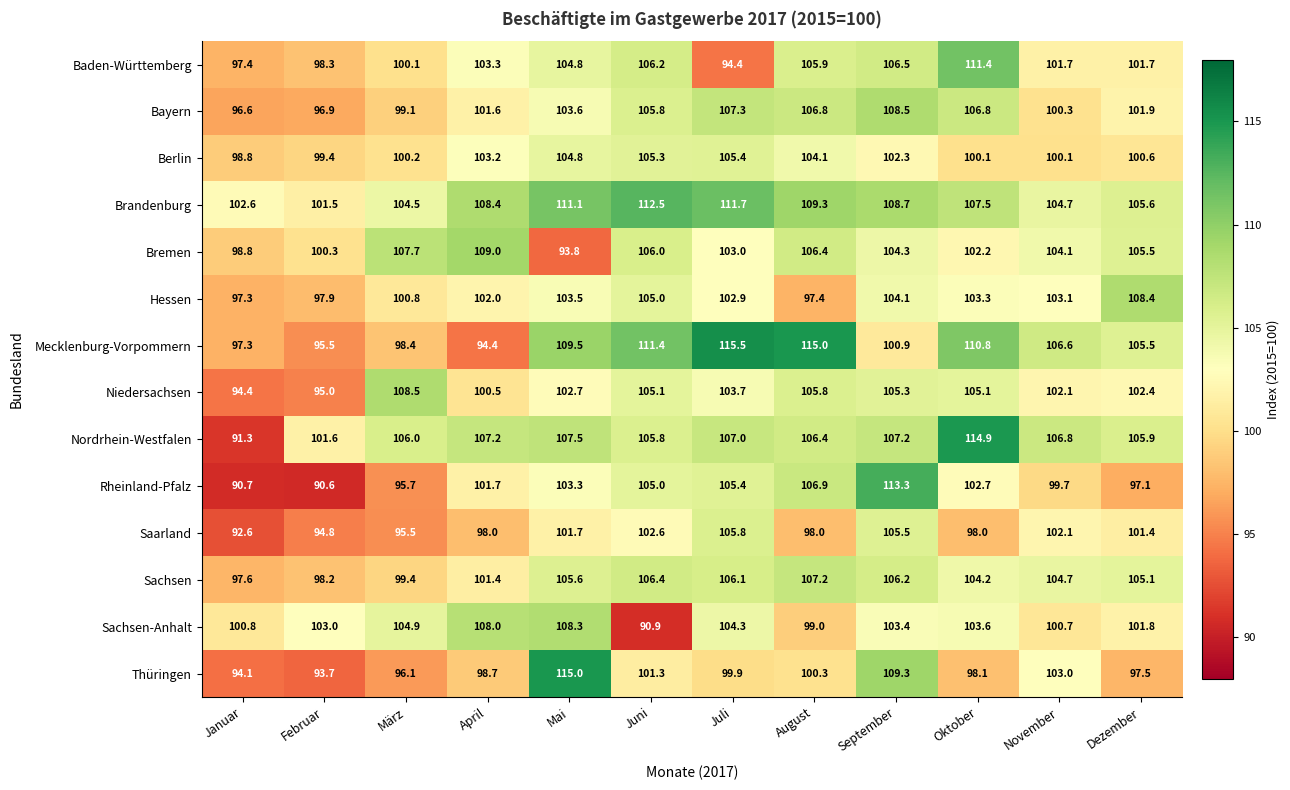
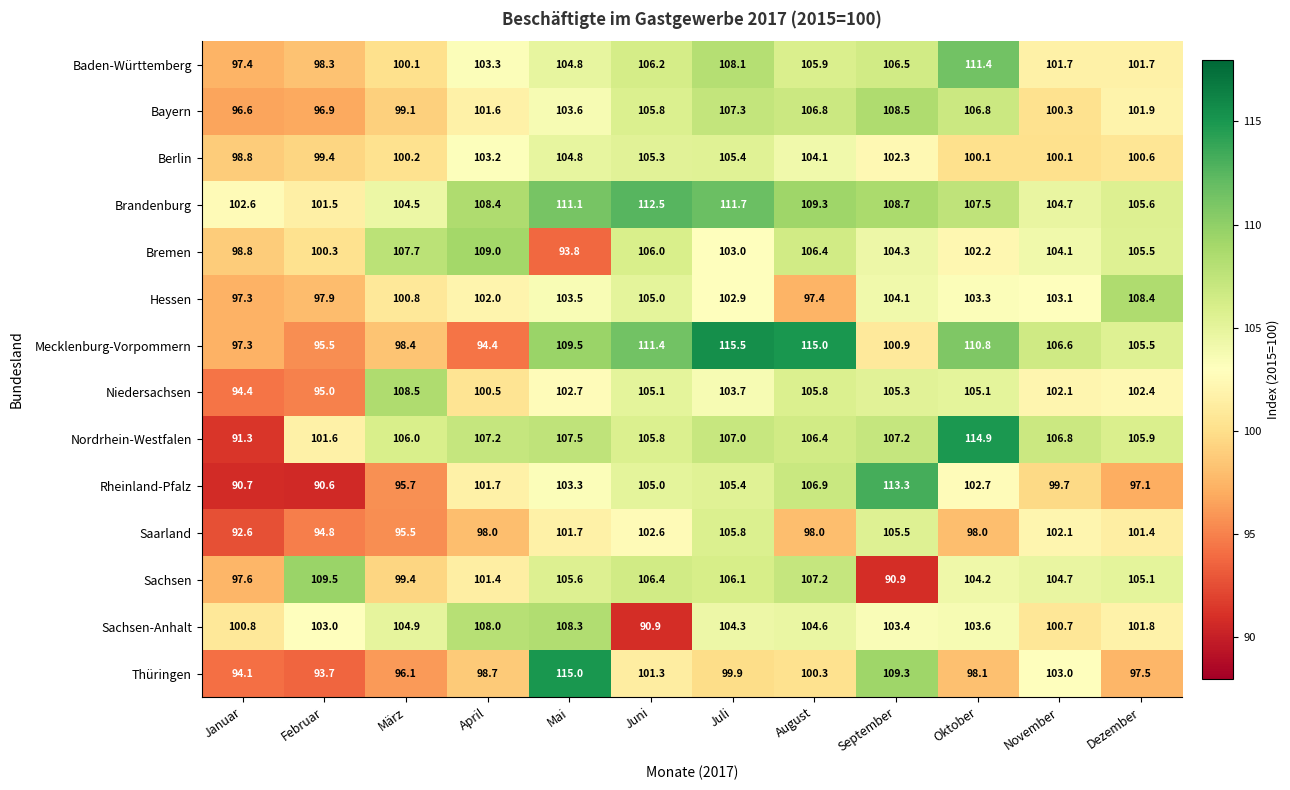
Baden-Württemberg, Juli: 94.4 -> 108.1
Sachsen, Februar: 98.2 -> 109.5
Sachsen, September: 106.2 -> 90.9
Sachsen-Anhalt, August: 99.0 -> 104.6
